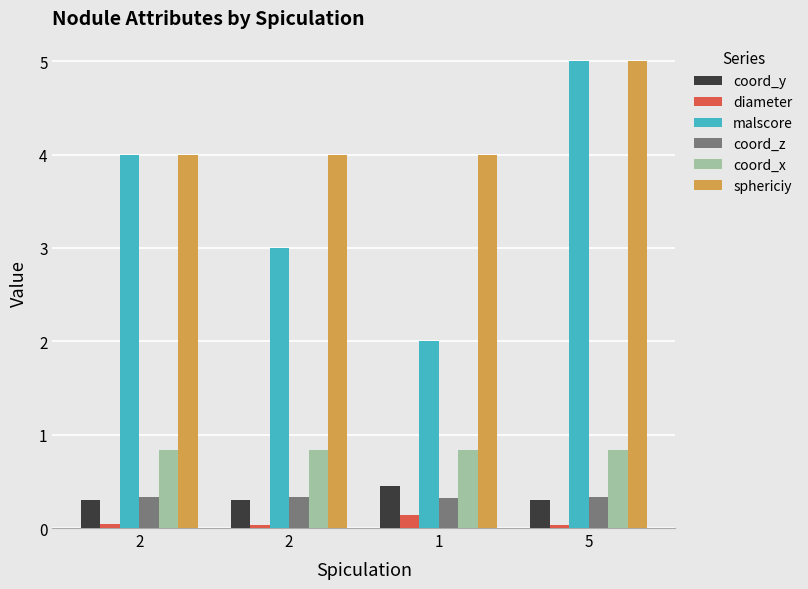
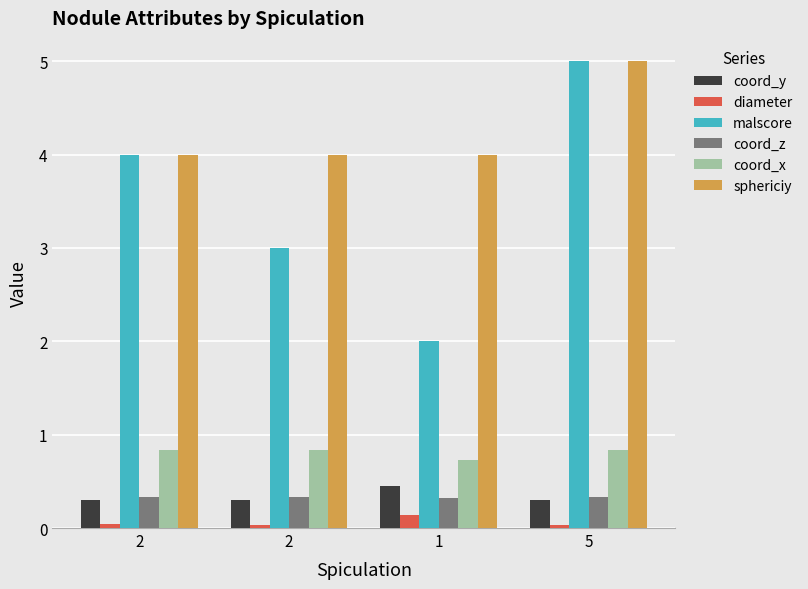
coord_x, 1: 0.8 -> 0.7
